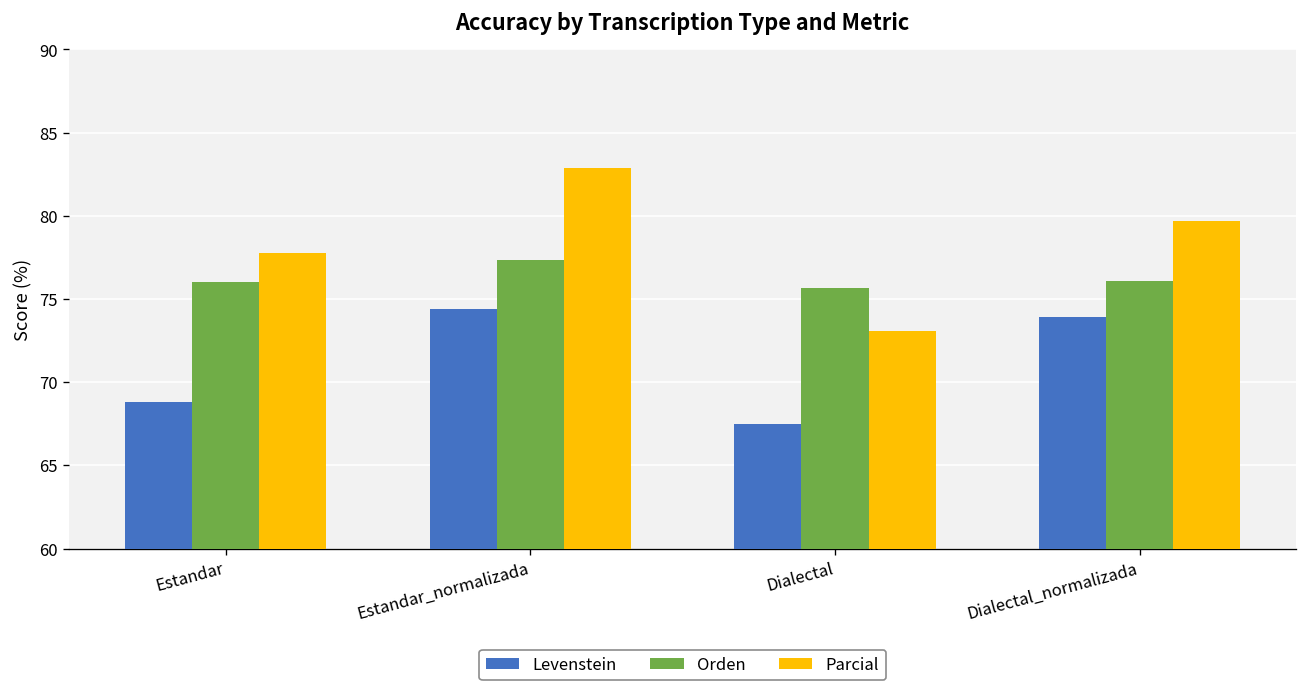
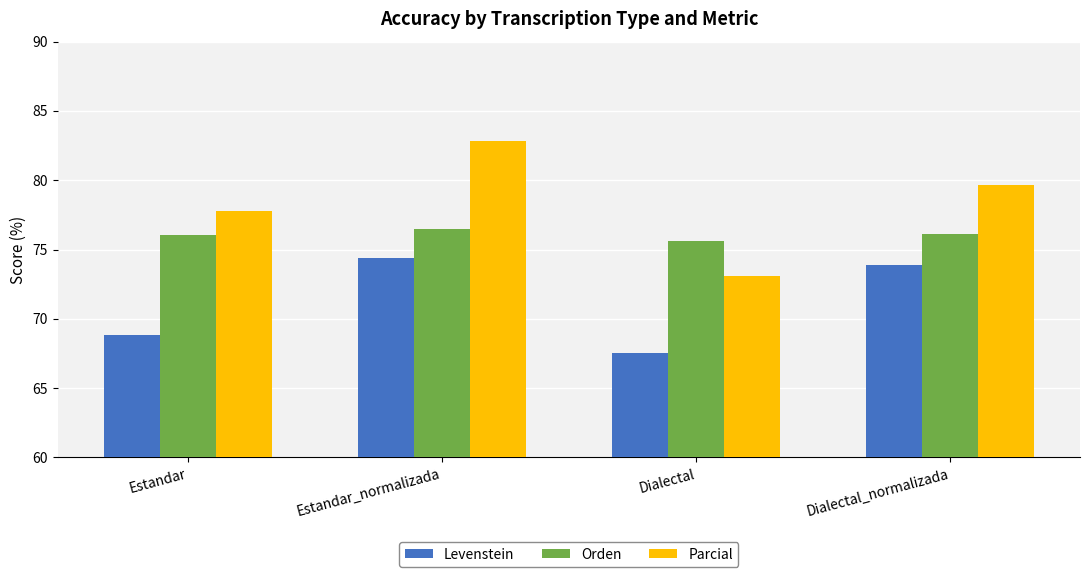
Orden, Estandar_normalizada: 77.3 -> 76.5
